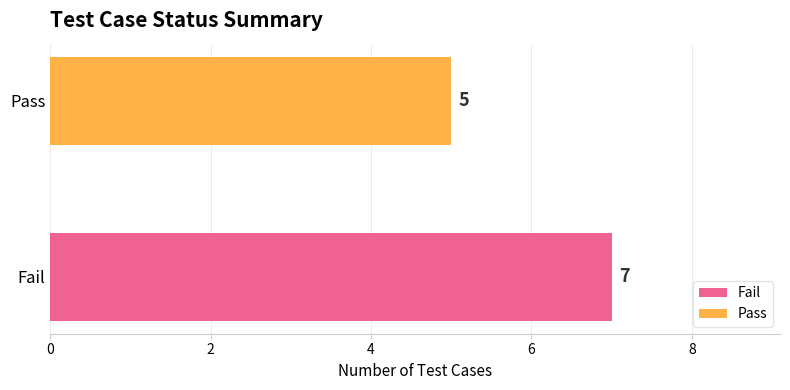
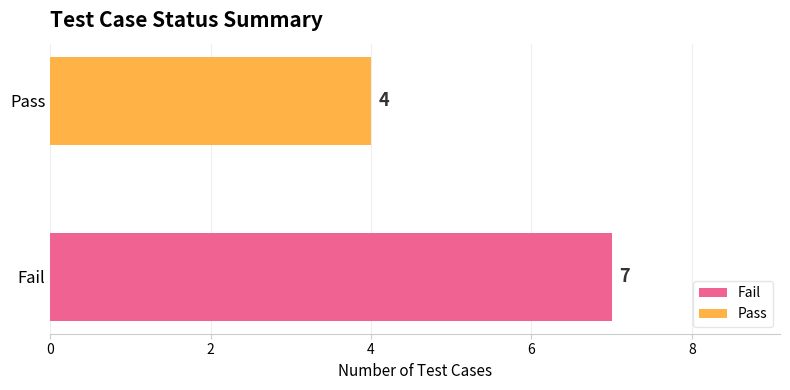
Pass: 5 -> 4
